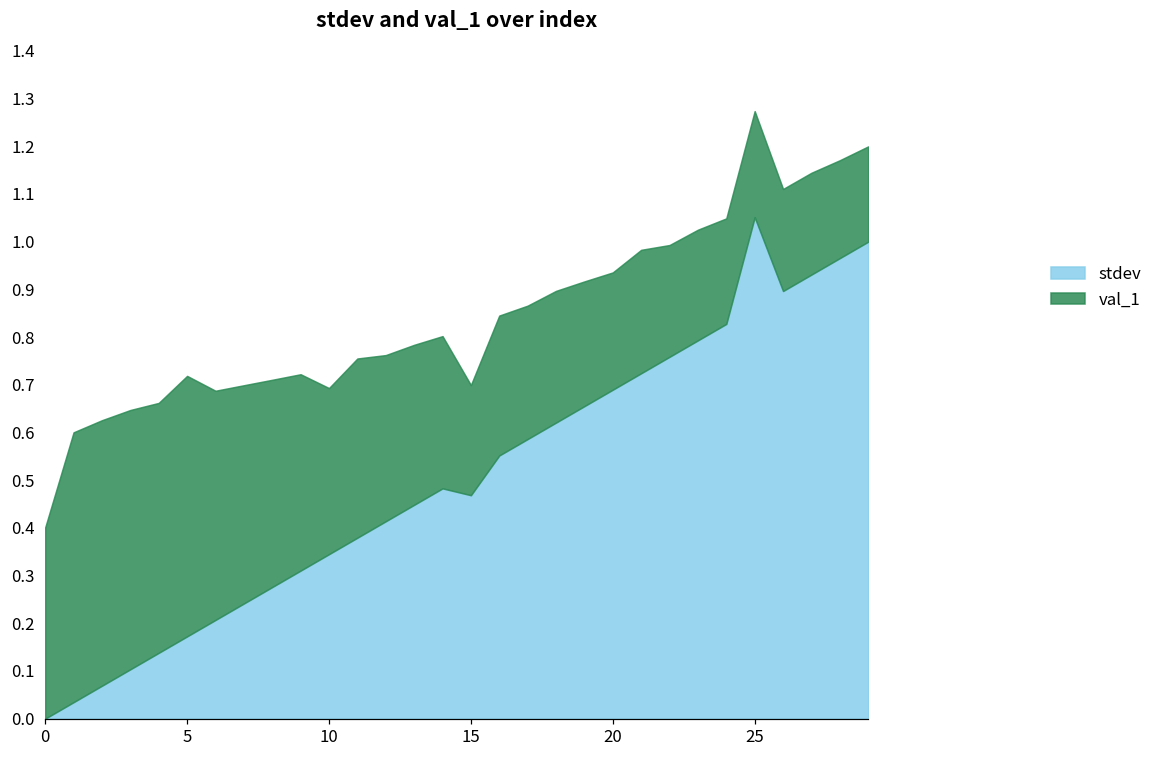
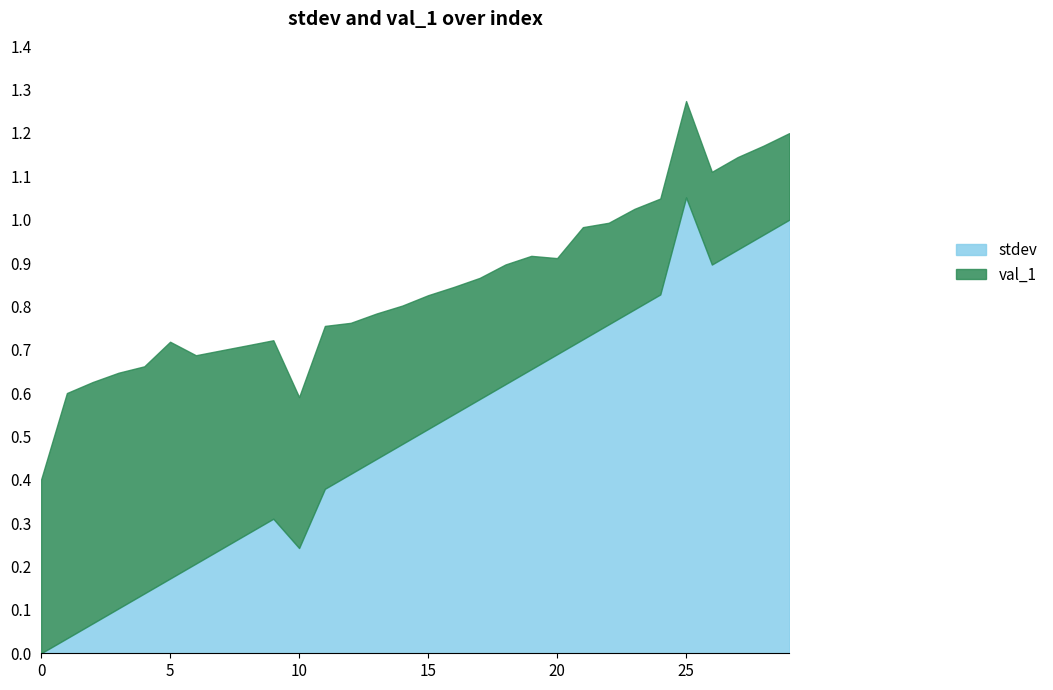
stdev, 10: 0.34 -> 0.24
stdev, 15: 0.47 -> 0.52
val_1, 15: 0.23 -> 0.31
val_1, 20: 0.25 -> 0.22
